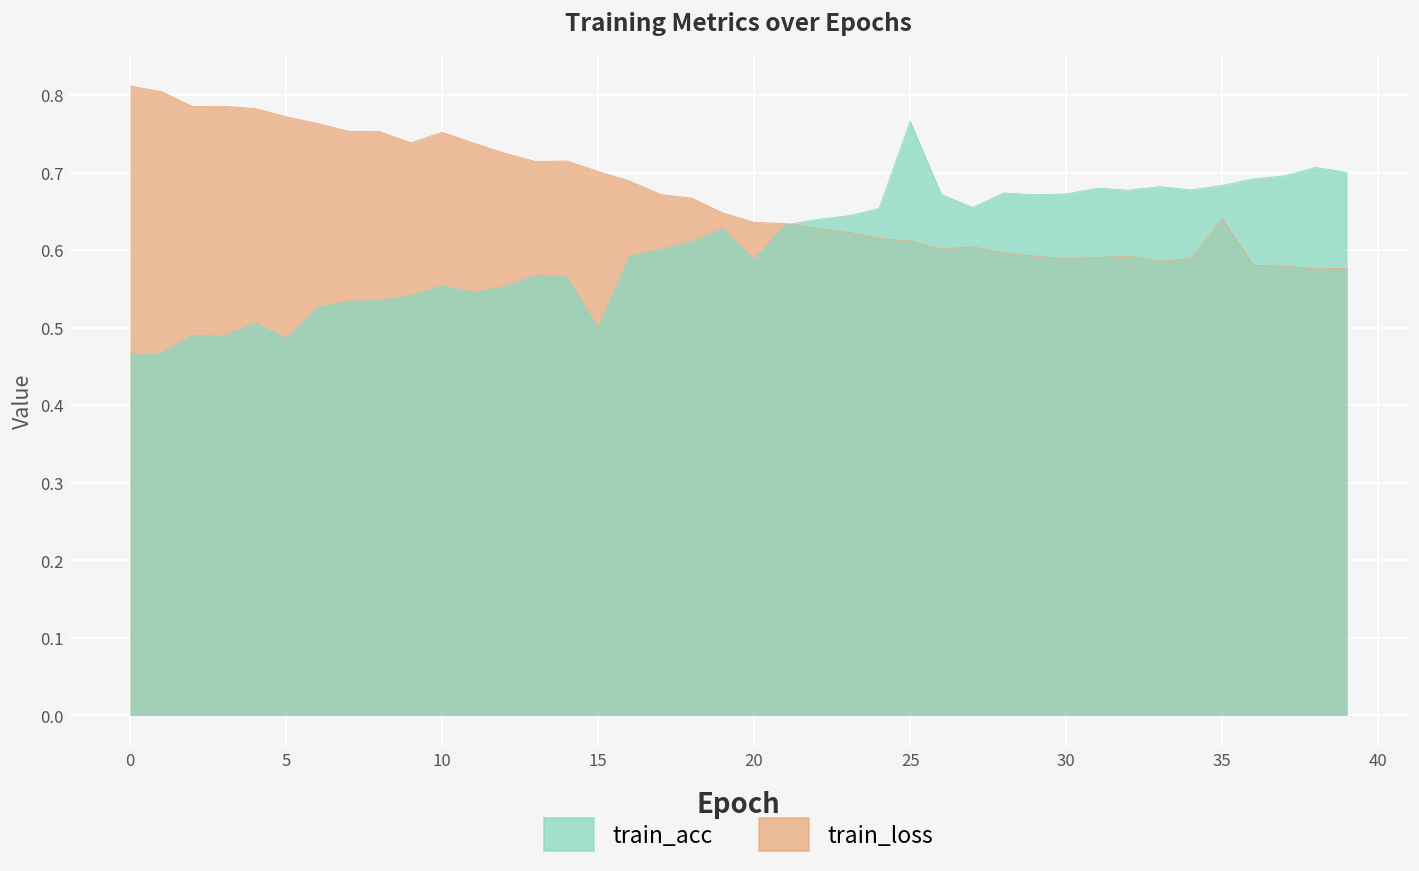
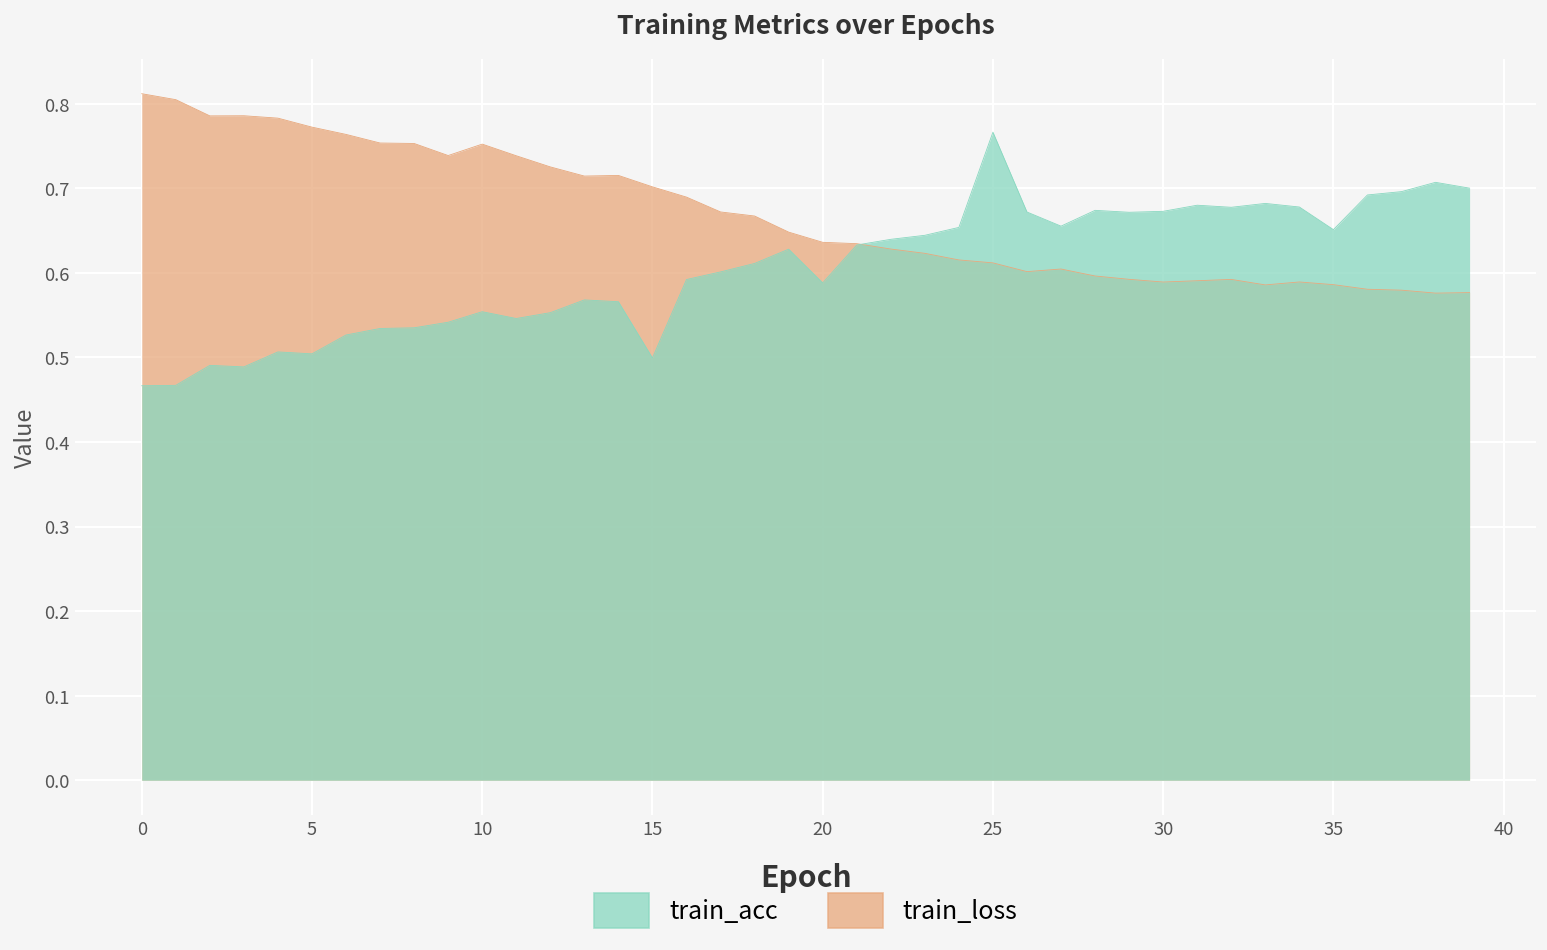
train_acc, 5: 0.49 -> 0.50
train_loss, 35: 0.64 -> 0.59
train_acc, 35: 0.68 -> 0.65
